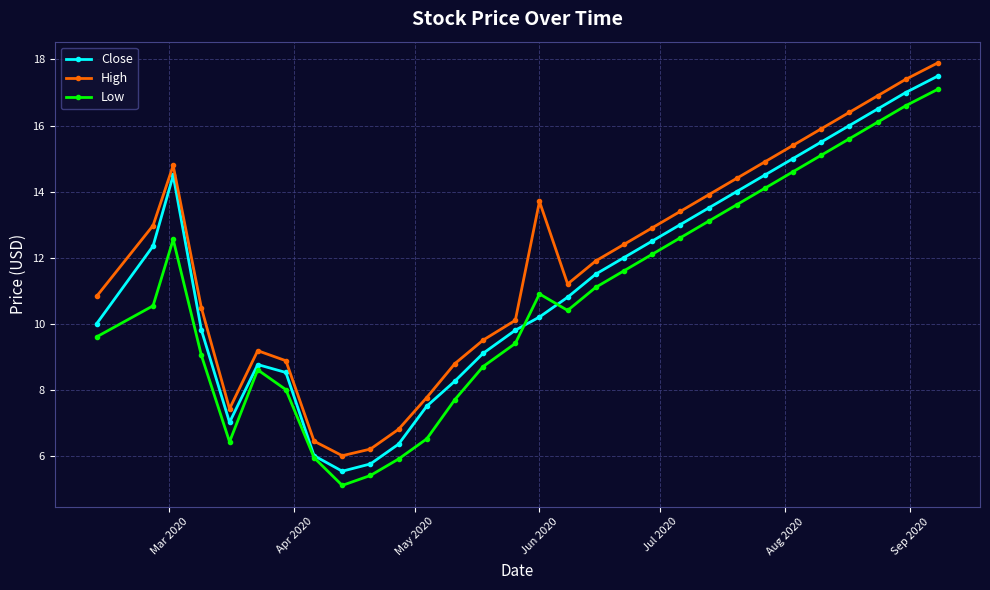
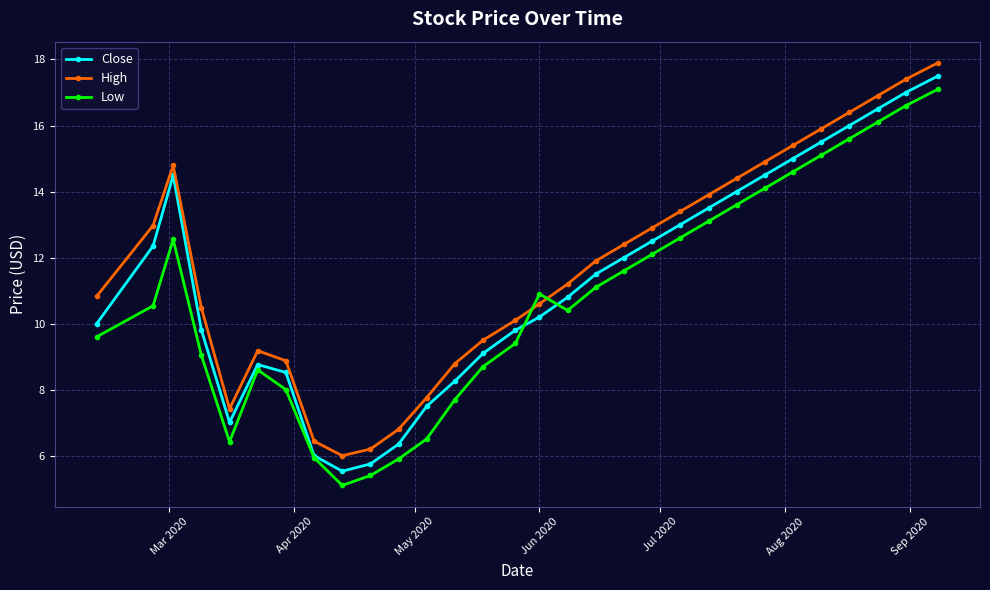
High, Jun 2020: 13.7 -> 10.6
